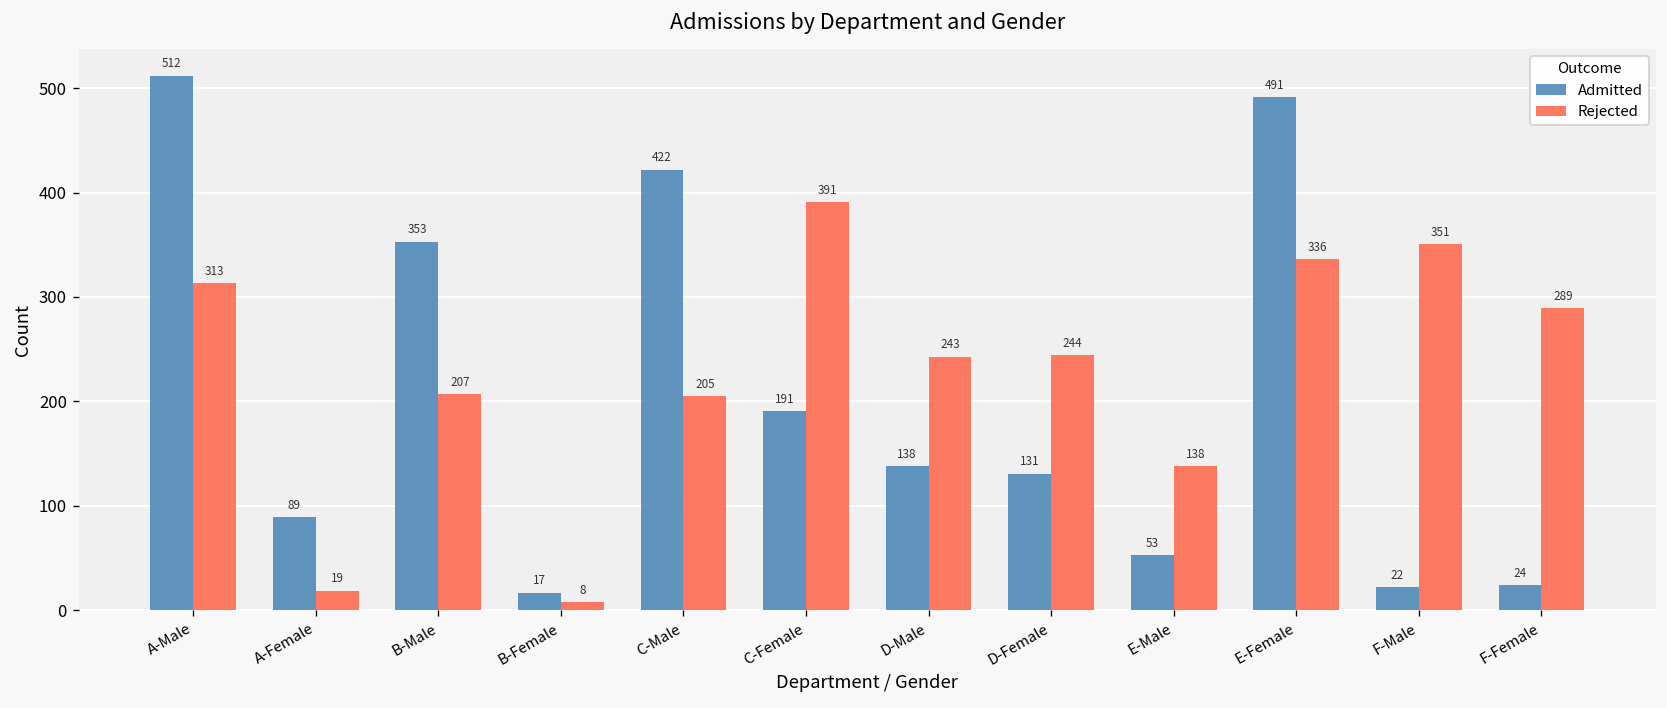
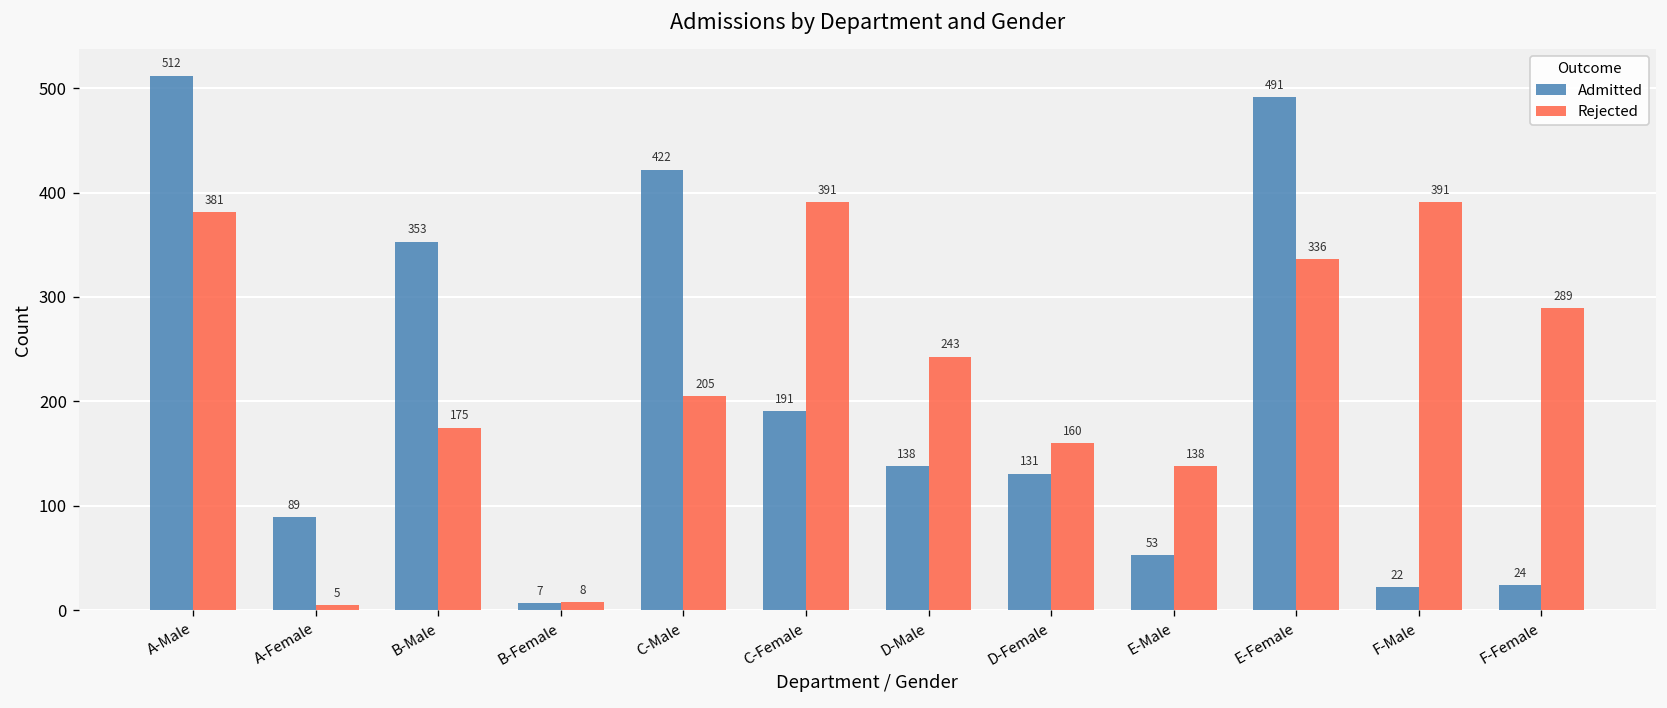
Rejected, A-Male: 313 -> 381
Rejected, A-Female: 19 -> 5
Rejected, B-Male: 207 -> 175
Admitted, B-Female: 17 -> 7
Rejected, D-Female: 244 -> 160
Rejected, F-Male: 351 -> 391
